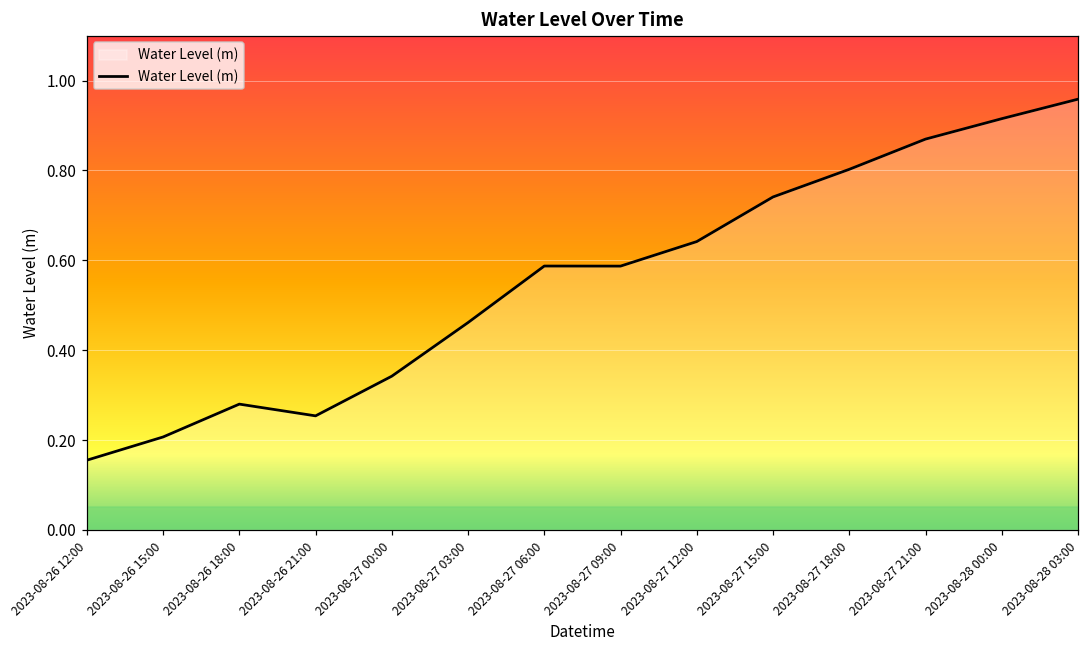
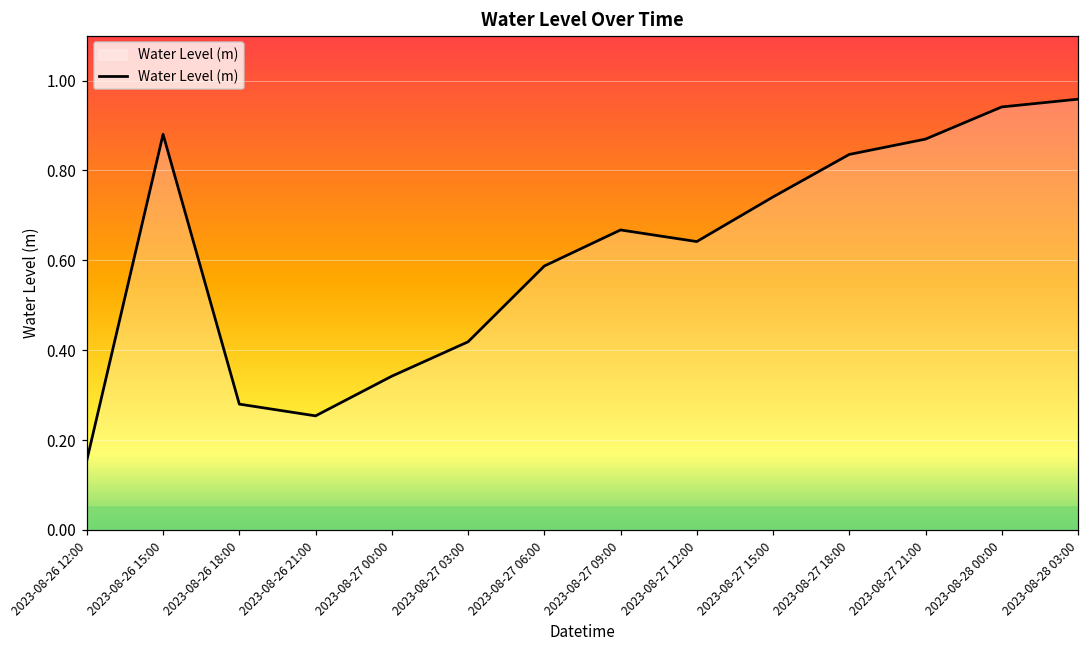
2023-08-26 15:00: 0.21 -> 0.88
2023-08-27 03:00: 0.46 -> 0.42
2023-08-27 09:00: 0.59 -> 0.67
2023-08-27 18:00: 0.80 -> 0.84
2023-08-28 00:00: 0.92 -> 0.94
